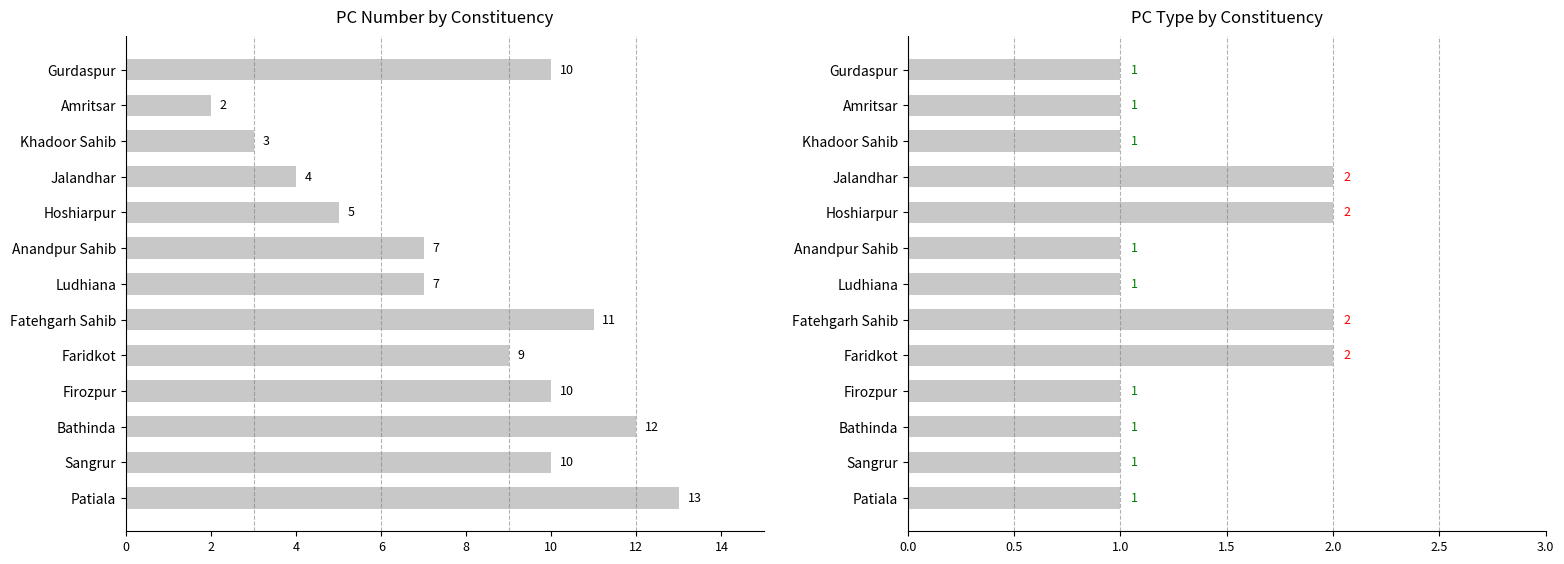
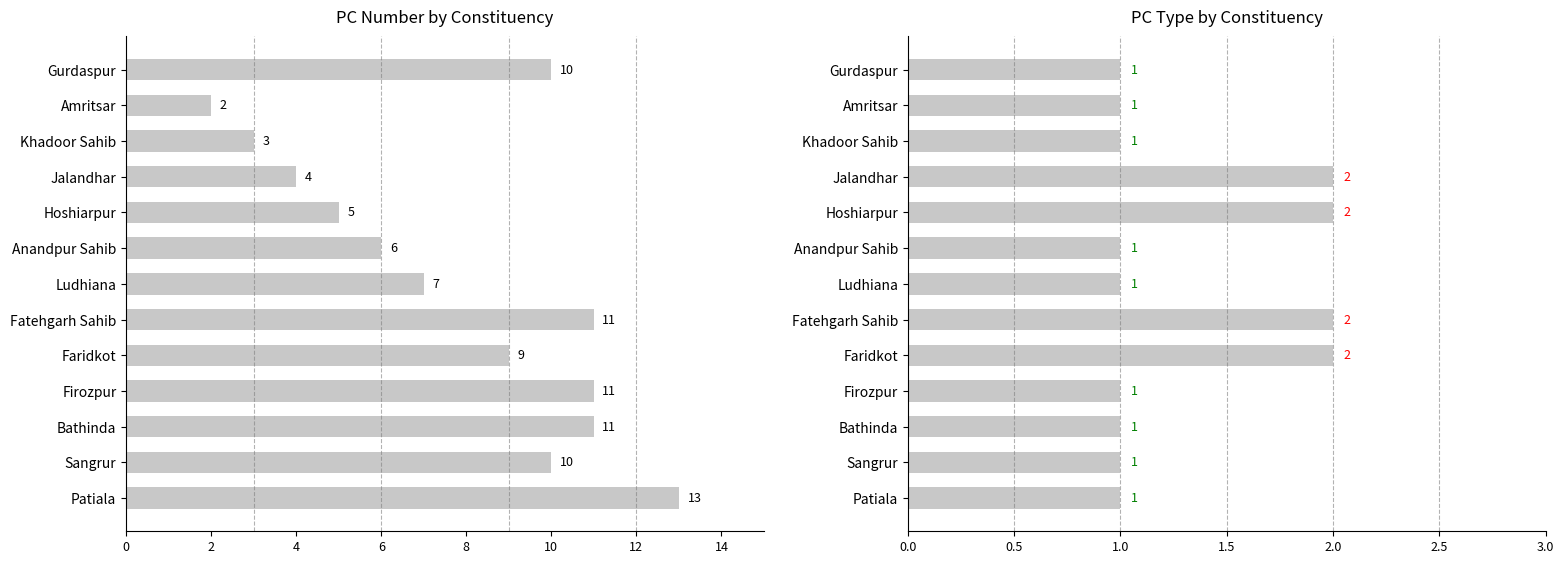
PC Number by Constituency, Anandpur Sahib: 7 -> 6
PC Number by Constituency, Firozpur: 10 -> 11
PC Number by Constituency, Bathinda: 12 -> 11
